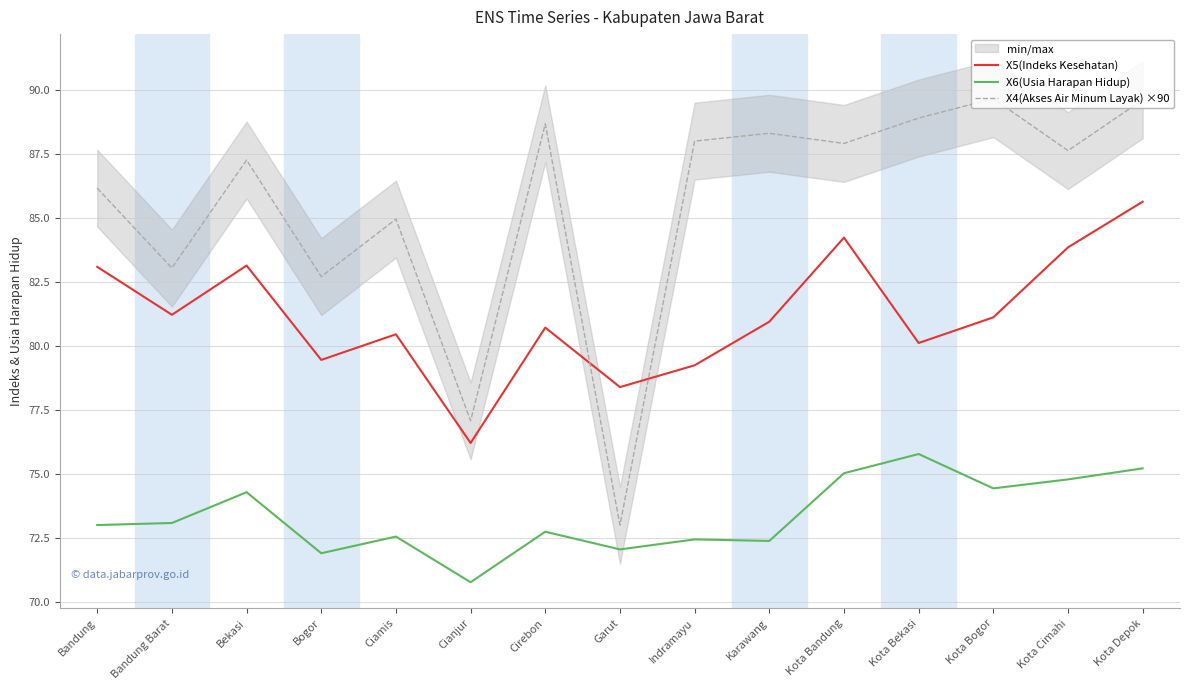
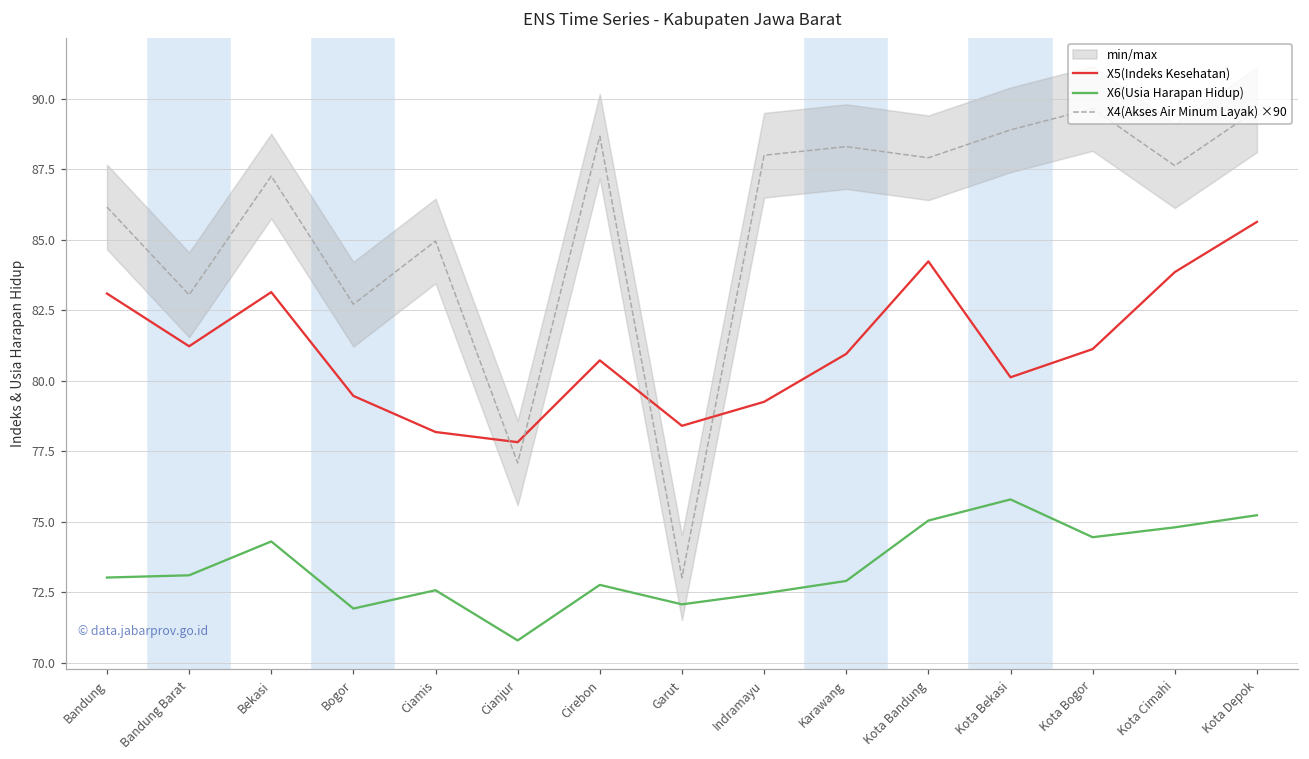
X5(Indeks Kesehatan), Ciamis: 80.5 -> 78.2
X5(Indeks Kesehatan), Cianjur: 76.2 -> 77.8
X6(Usia Harapan Hidup), Karawang: 72.4 -> 72.9
